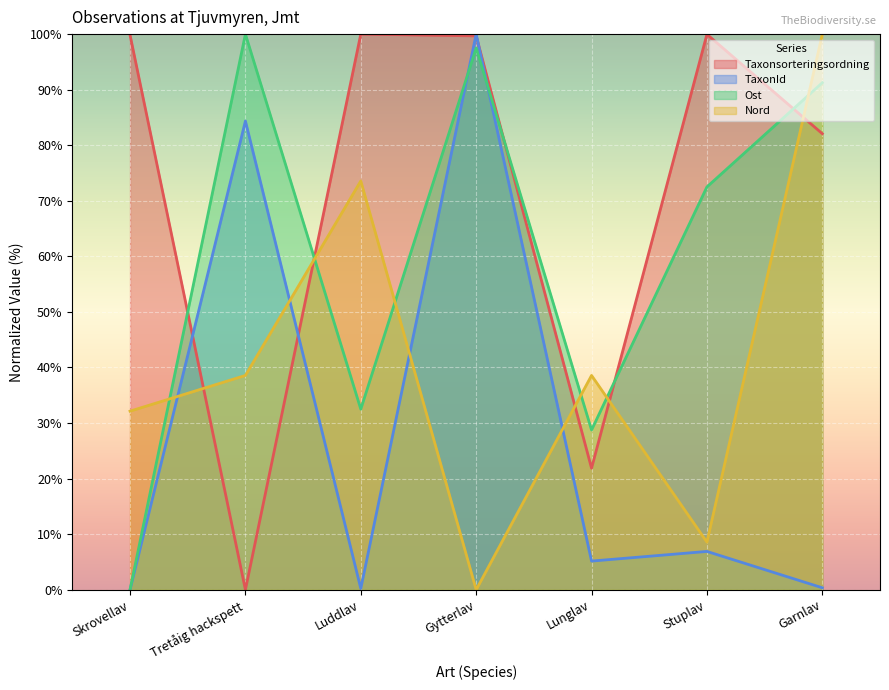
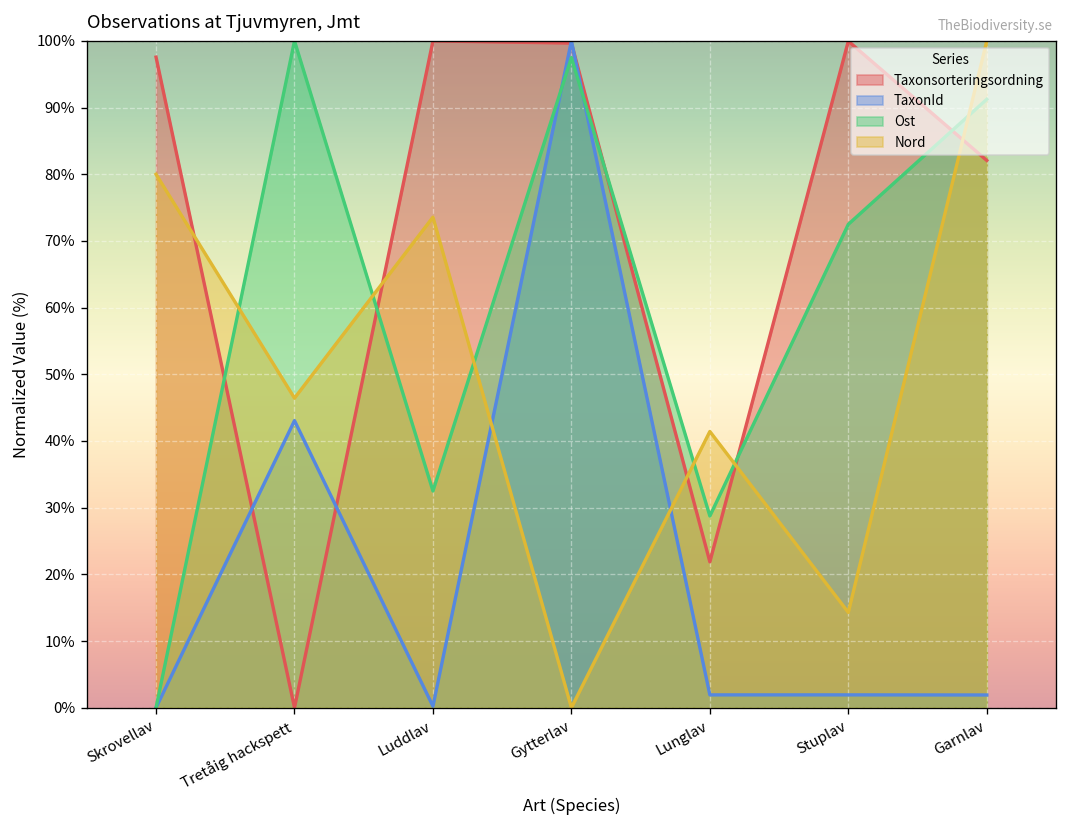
Taxonsorteringsordning, Skrovellav: 100% -> 98%
Nord, Skrovellav: 32% -> 80%
TaxonId, Tretåig hackspett: 84% -> 43%
Nord, Tretåig hackspett: 39% -> 46%
TaxonId, Lunglav: 5% -> 2%
Nord, Lunglav: 39% -> 41%
TaxonId, Stuplav: 7% -> 2%
Nord, Stuplav: 9% -> 14%
TaxonId, Garnlav: 0% -> 2%
